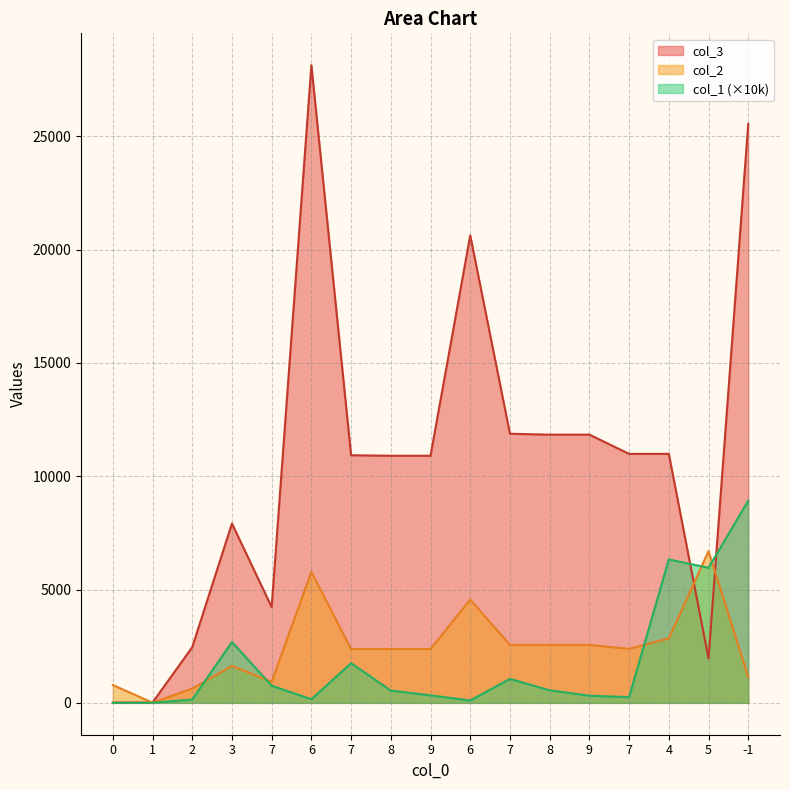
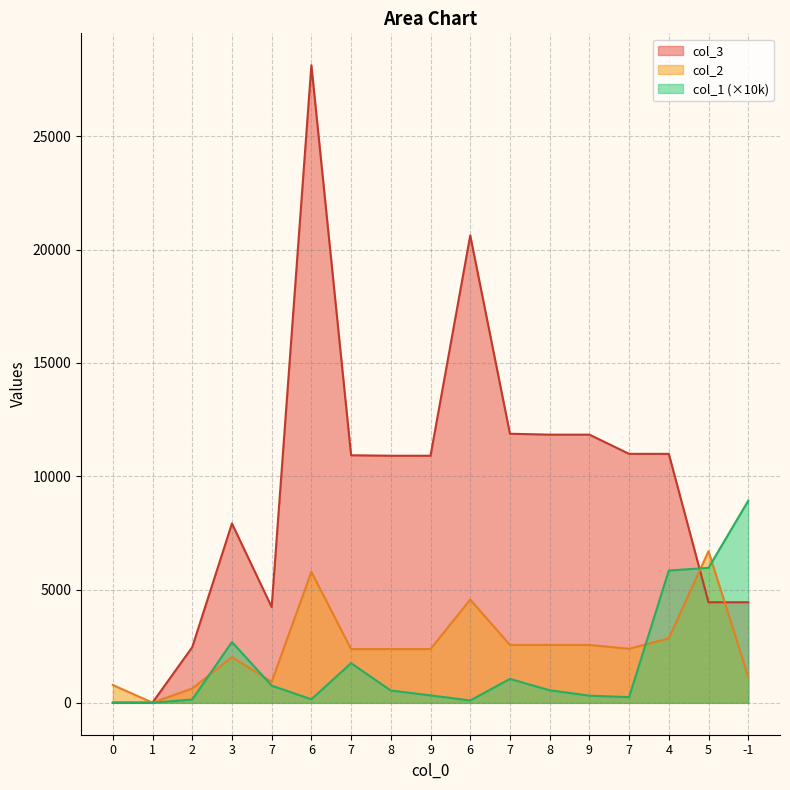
col_2, 3: 1600 -> 2000
col_1 (×10k), 4: 6300 -> 5800
col_3, 5: 2000 -> 4400
col_3, -1: 25500 -> 4400
